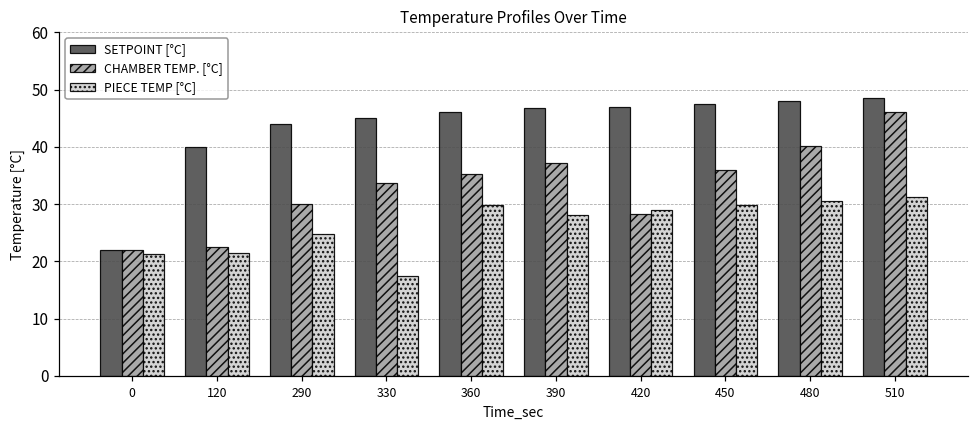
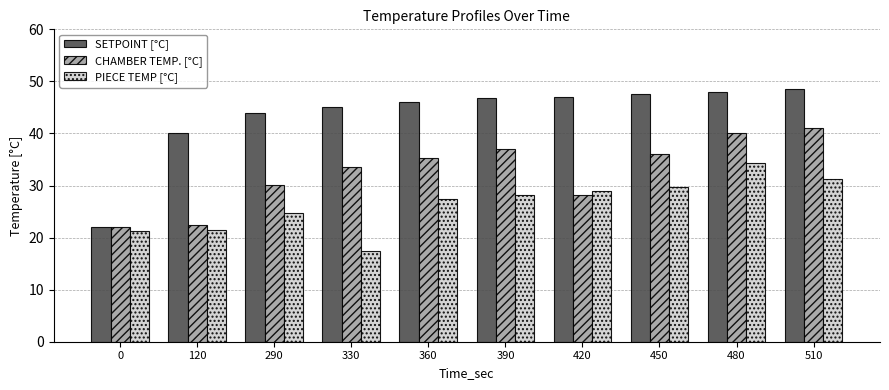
PIECE TEMP [°C], 360: 30 -> 27
PIECE TEMP [°C], 480: 31 -> 34
CHAMBER TEMP. [°C], 510: 46 -> 41
